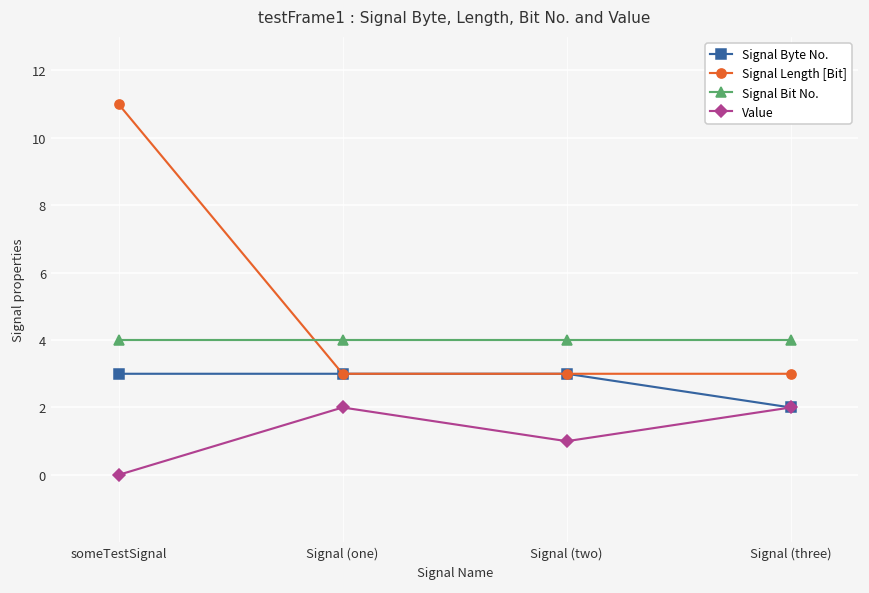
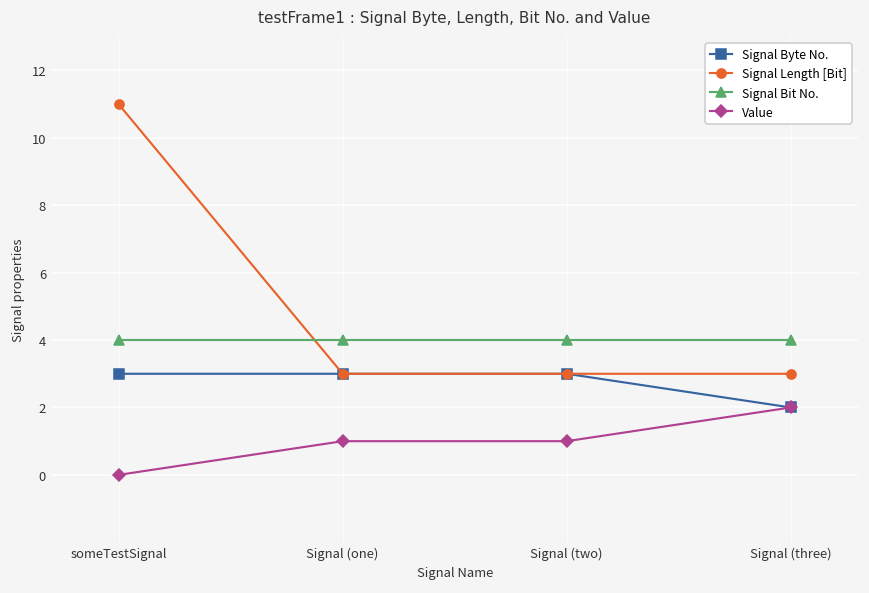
Value, Signal (one): 2 -> 1
